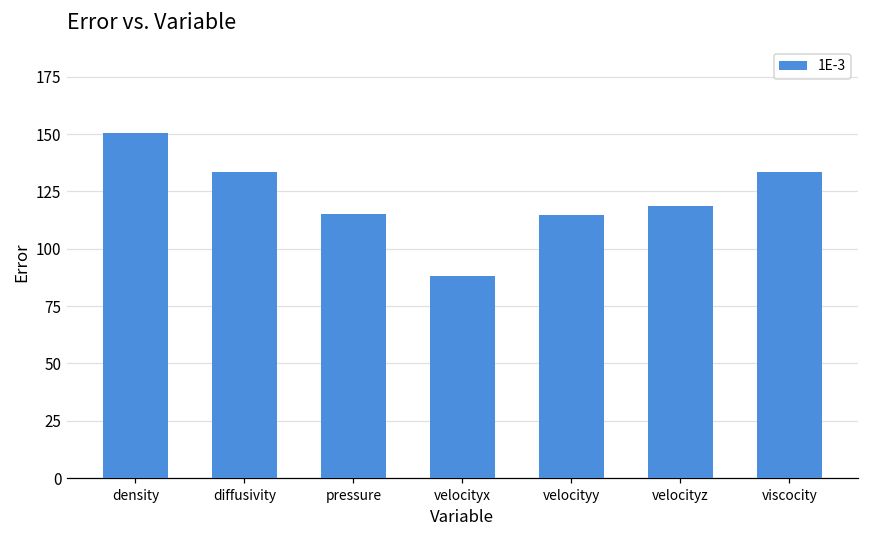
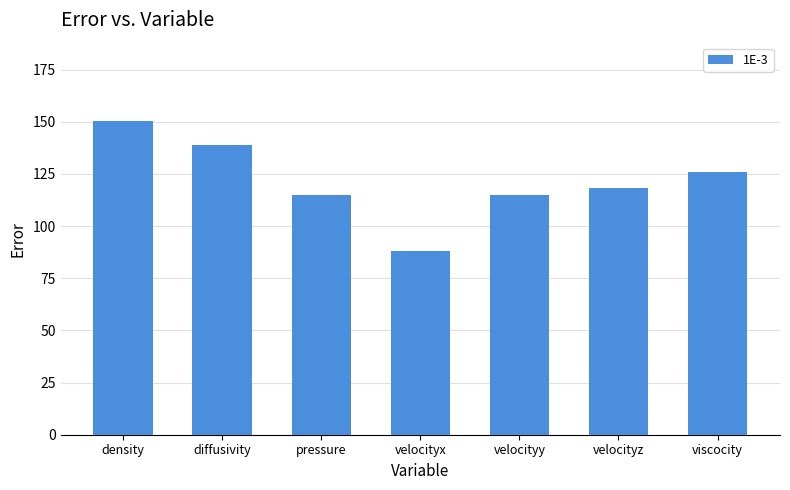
diffusivity: 133 -> 139
viscocity: 134 -> 126
